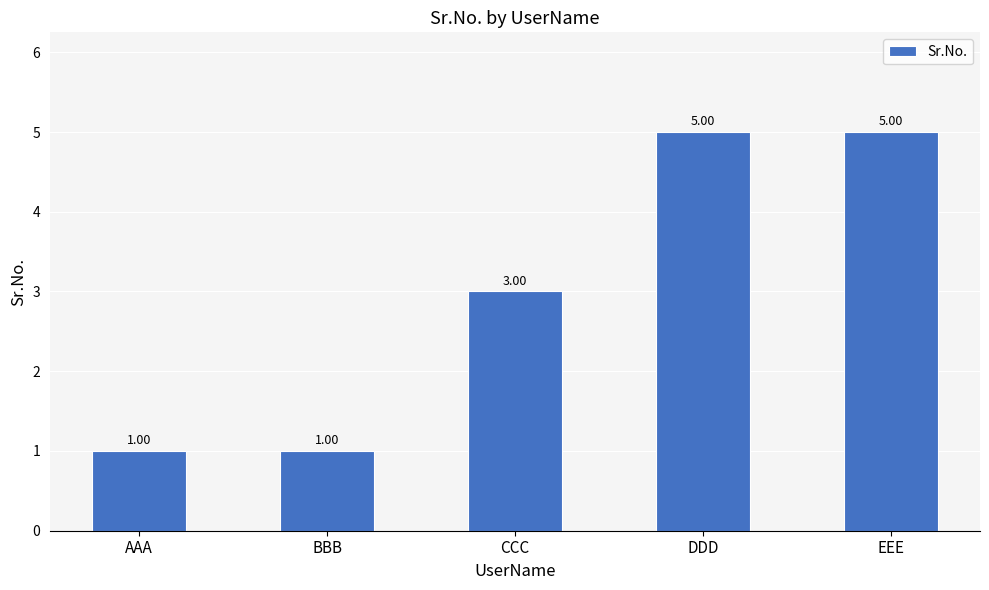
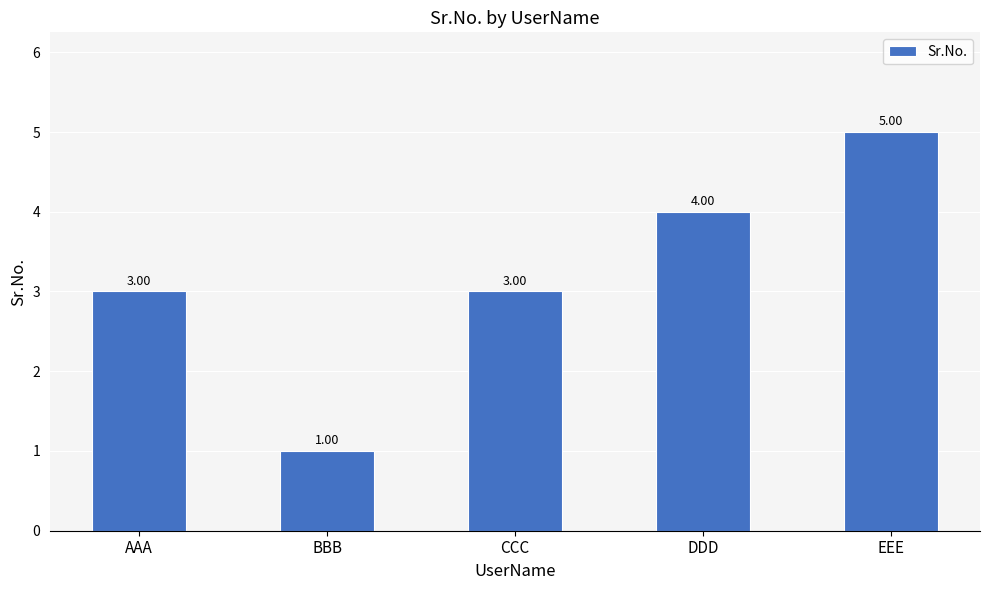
AAA: 1.00 -> 3.00
DDD: 5.00 -> 4.00
